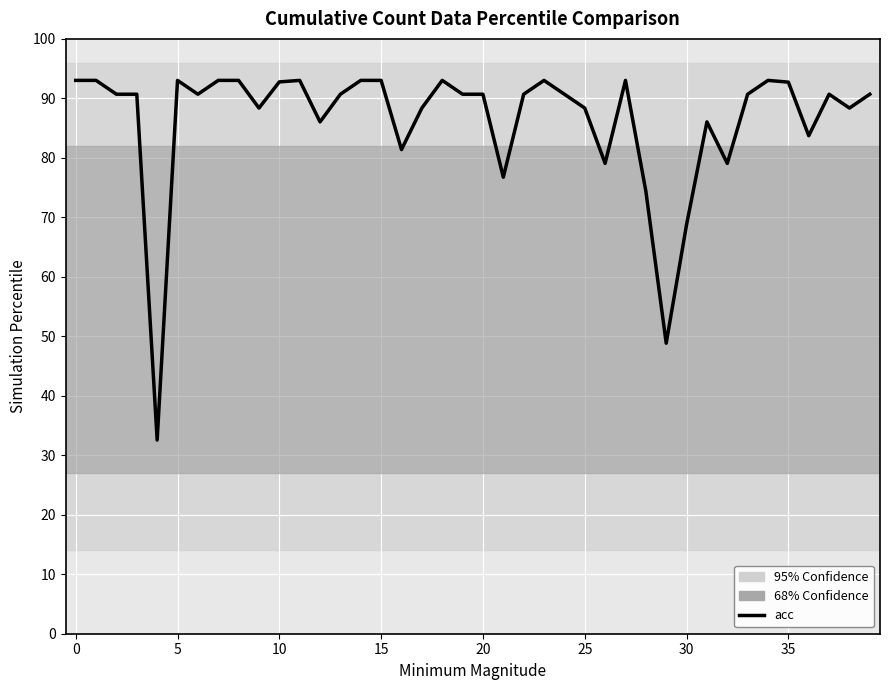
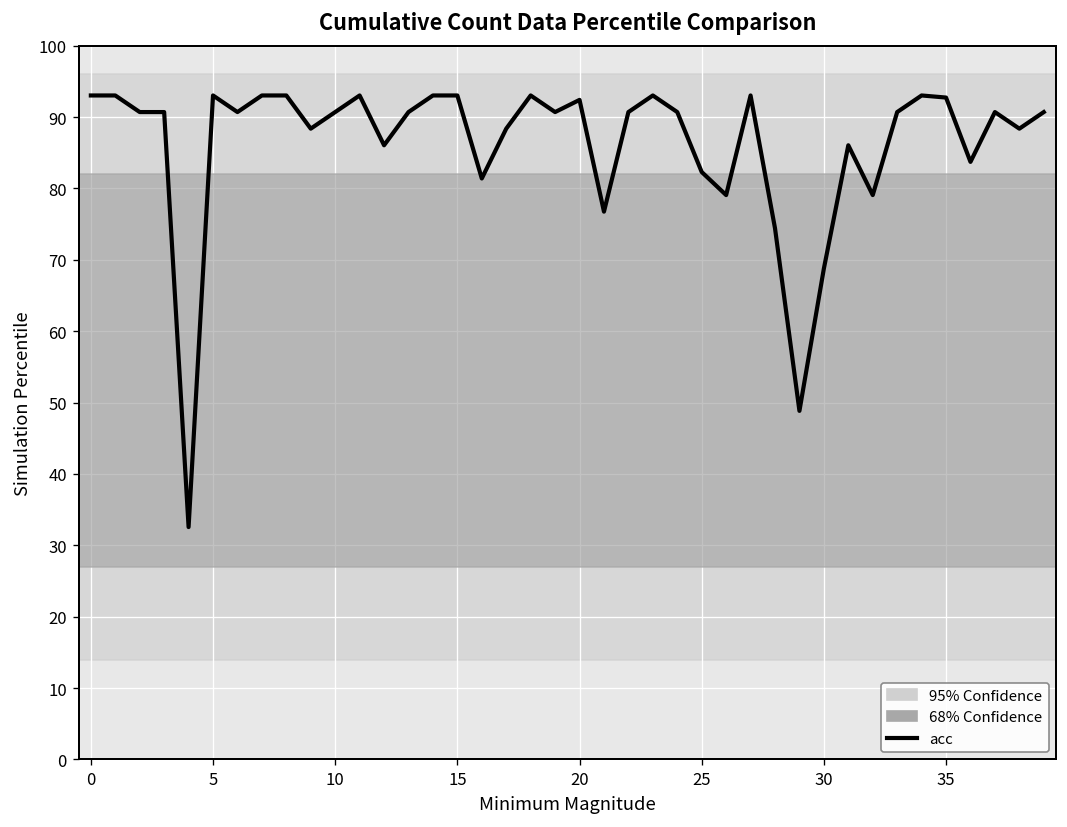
10: 93 -> 91
20: 91 -> 92
25: 88 -> 82
